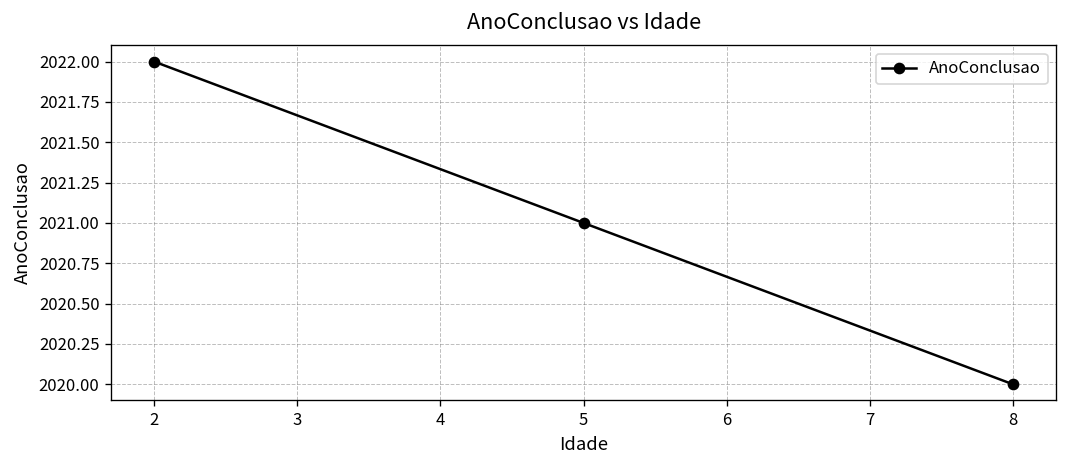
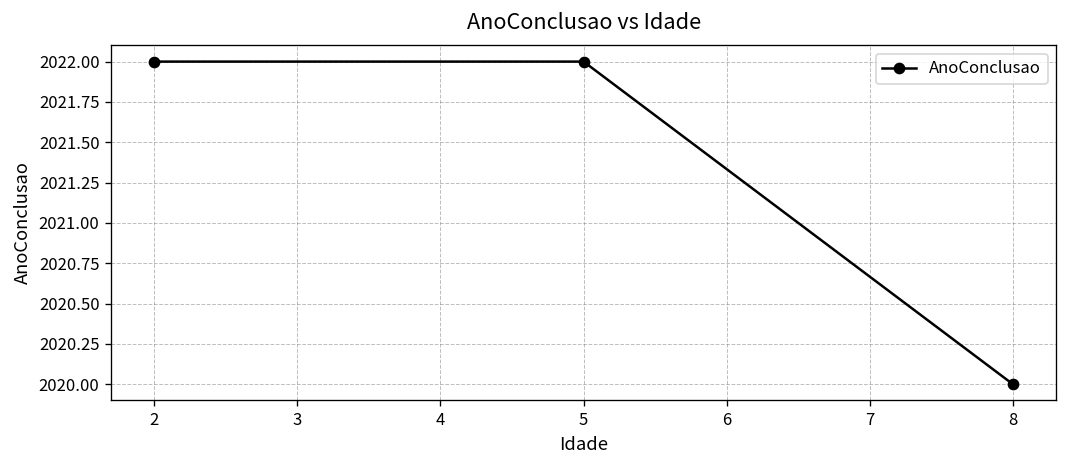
5: 2021 -> 2022
